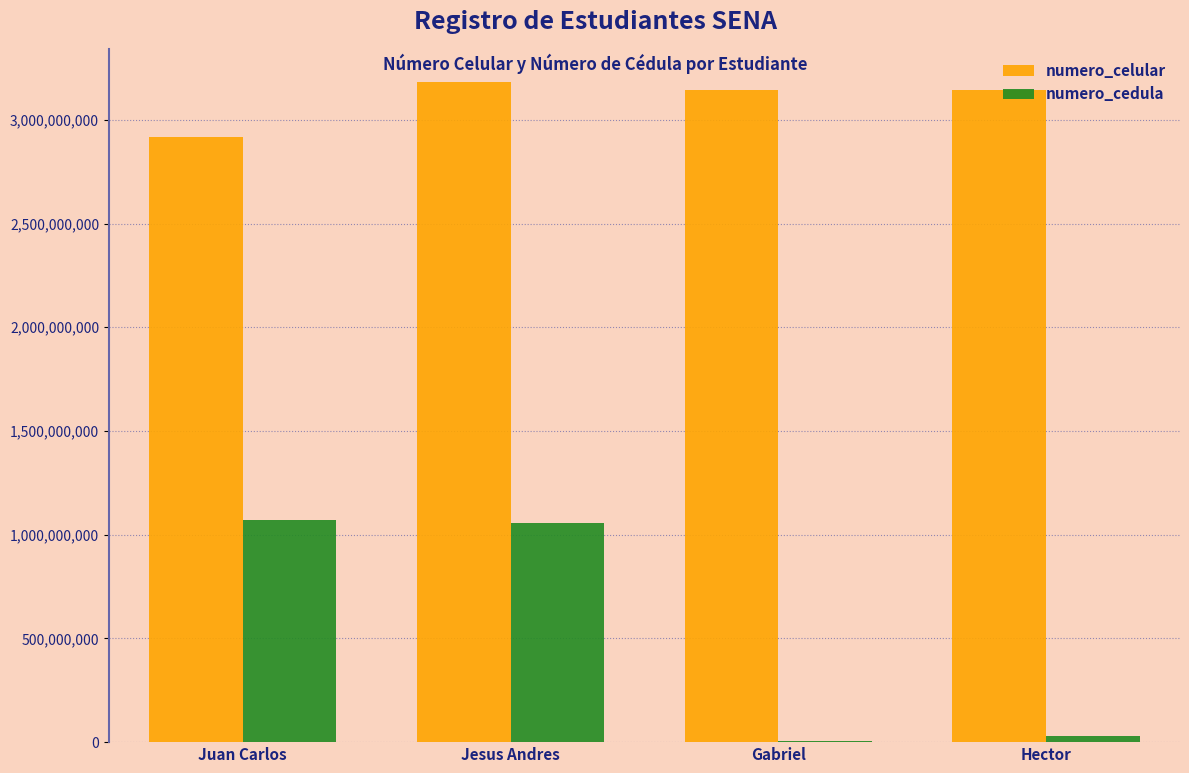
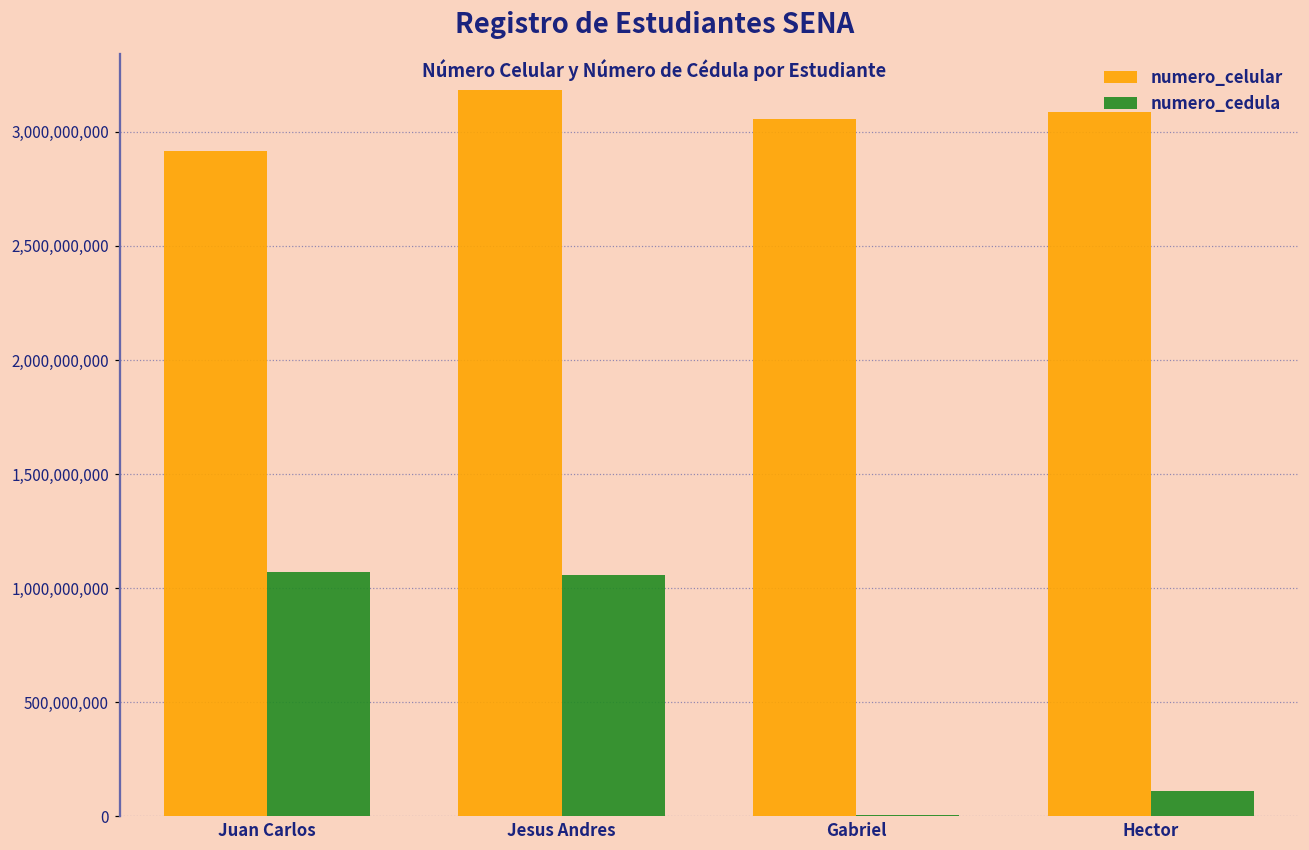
numero_celular, Gabriel: 3,140,000,000 -> 3,060,000,000
numero_celular, Hector: 3,140,000,000 -> 3,080,000,000
numero_cedula, Hector: 30,000,000 -> 110,000,000
